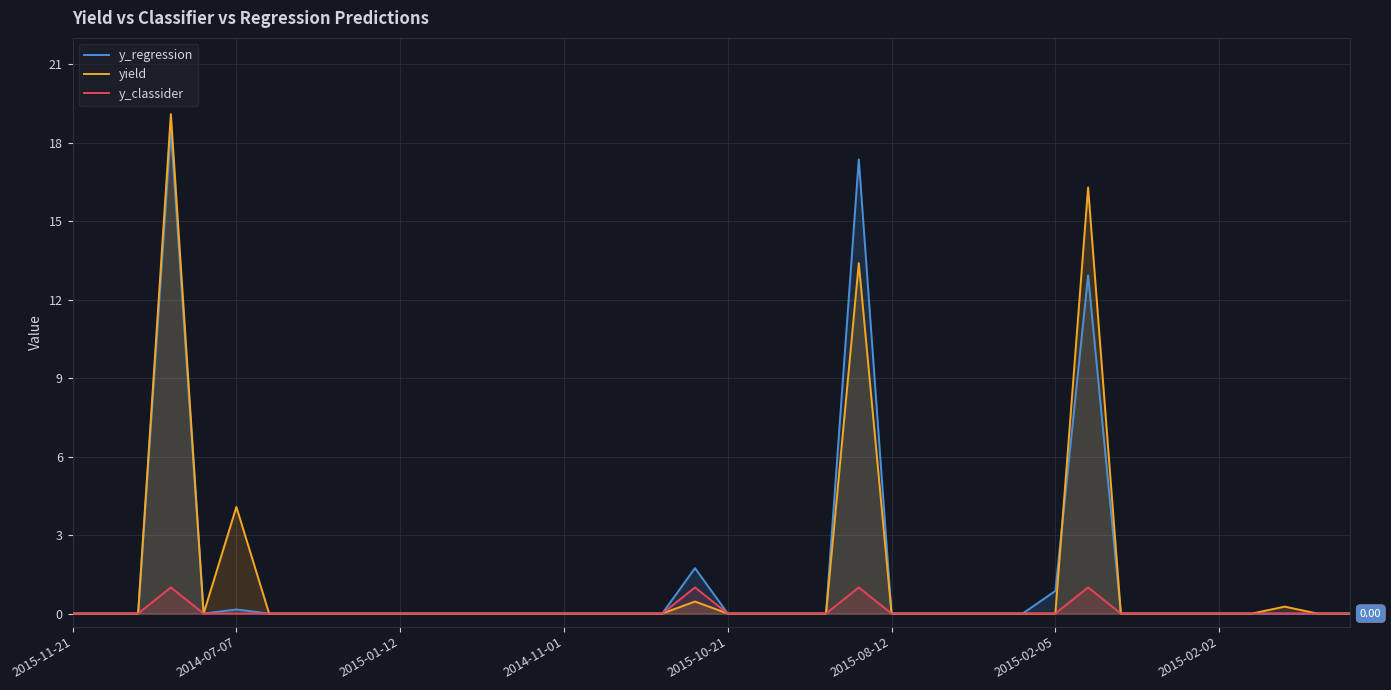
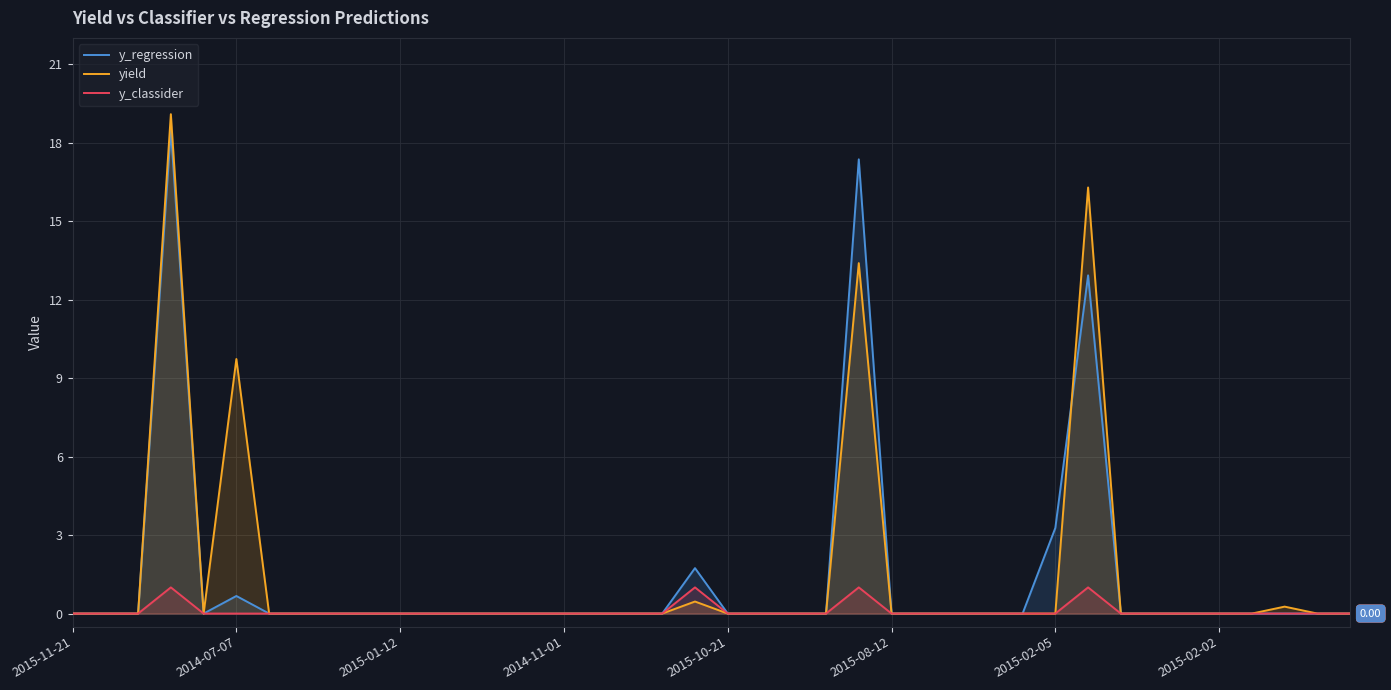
y_regression, 2014-07-07: 0.2 -> 0.7
yield, 2014-07-07: 4.1 -> 9.7
y_regression, 2015-02-05: 0.9 -> 3.3
